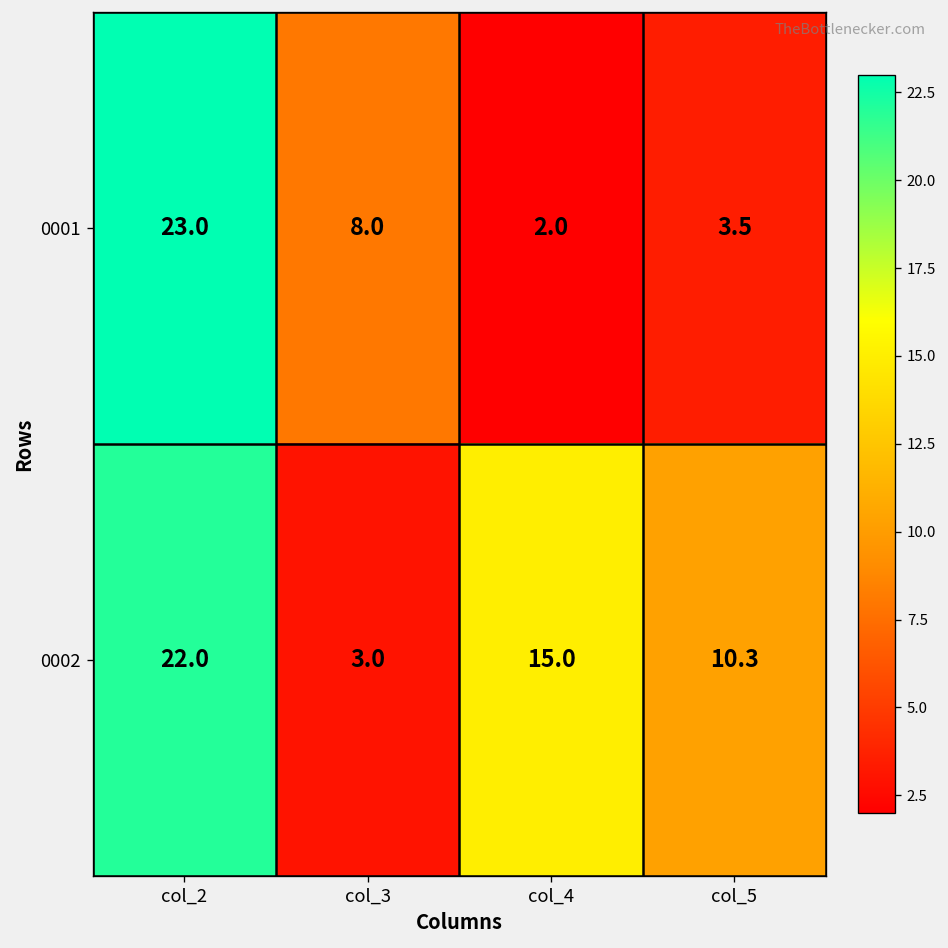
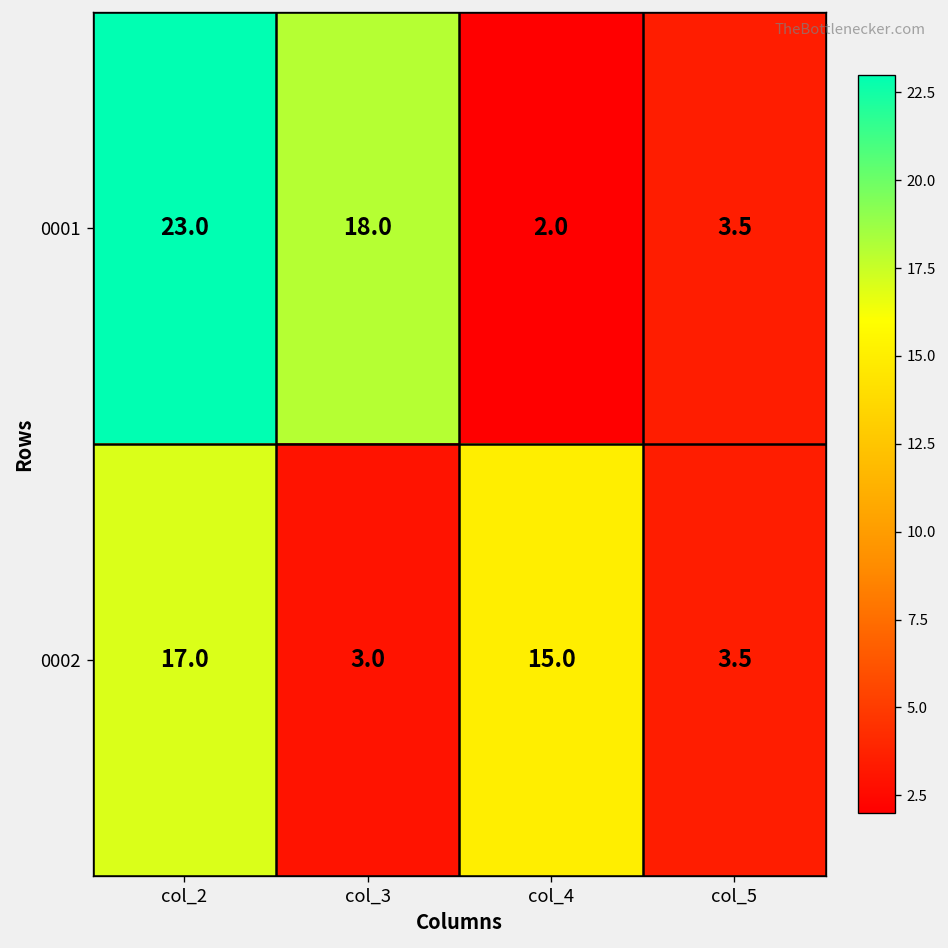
0001, col_3: 8.0 -> 18.0
0002, col_2: 22.0 -> 17.0
0002, col_5: 10.3 -> 3.5
